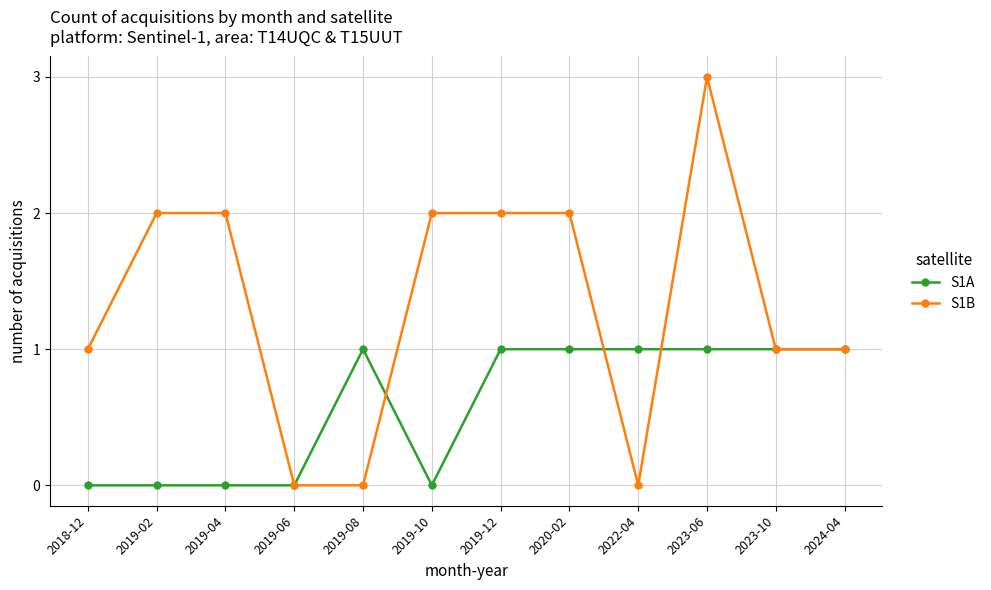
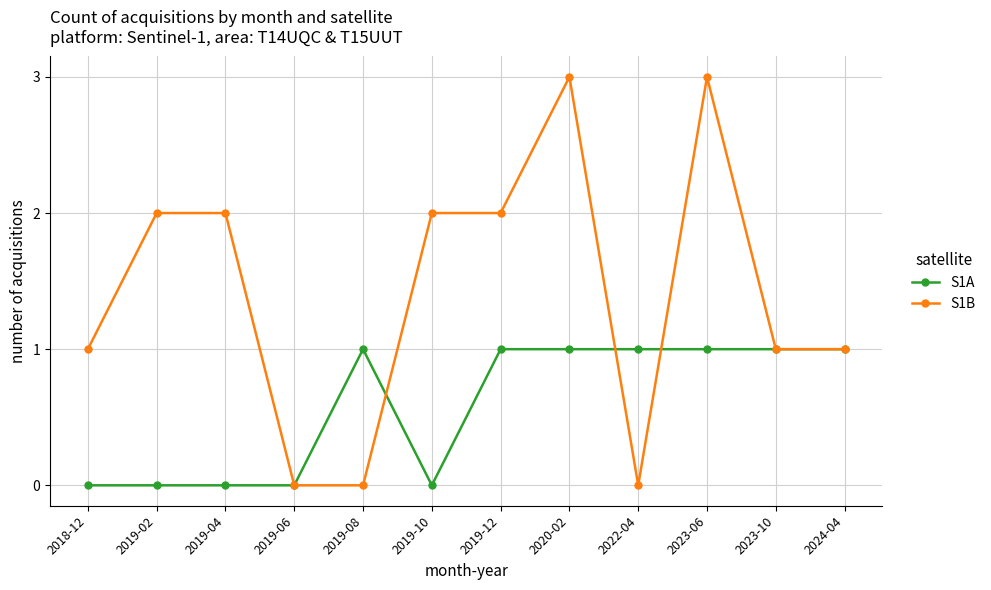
S1B, 2020-02: 2 -> 3
